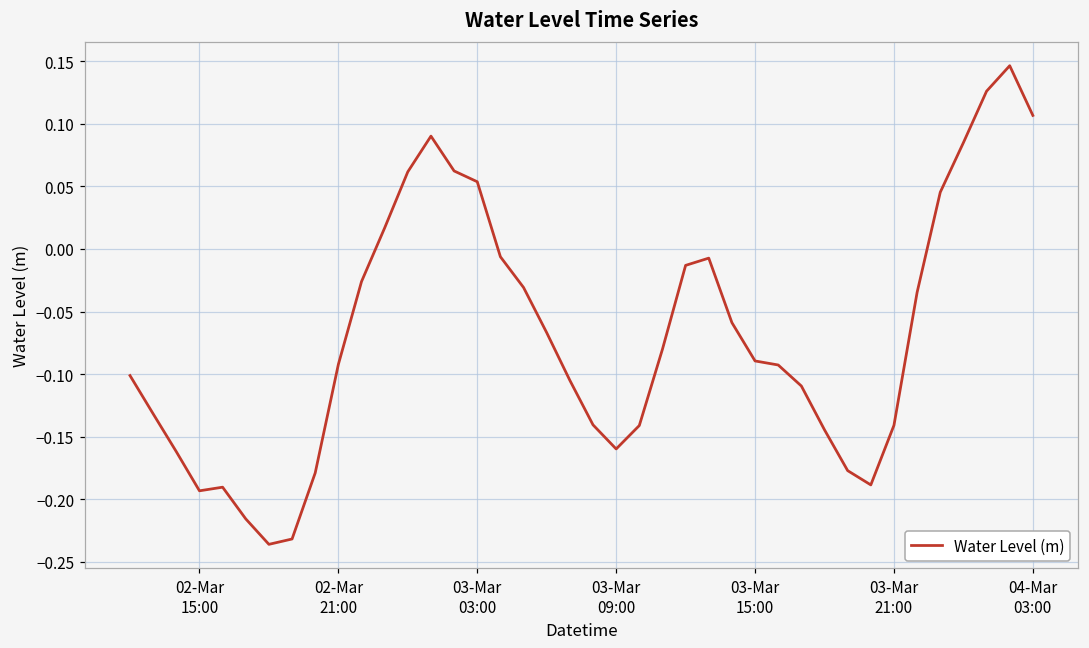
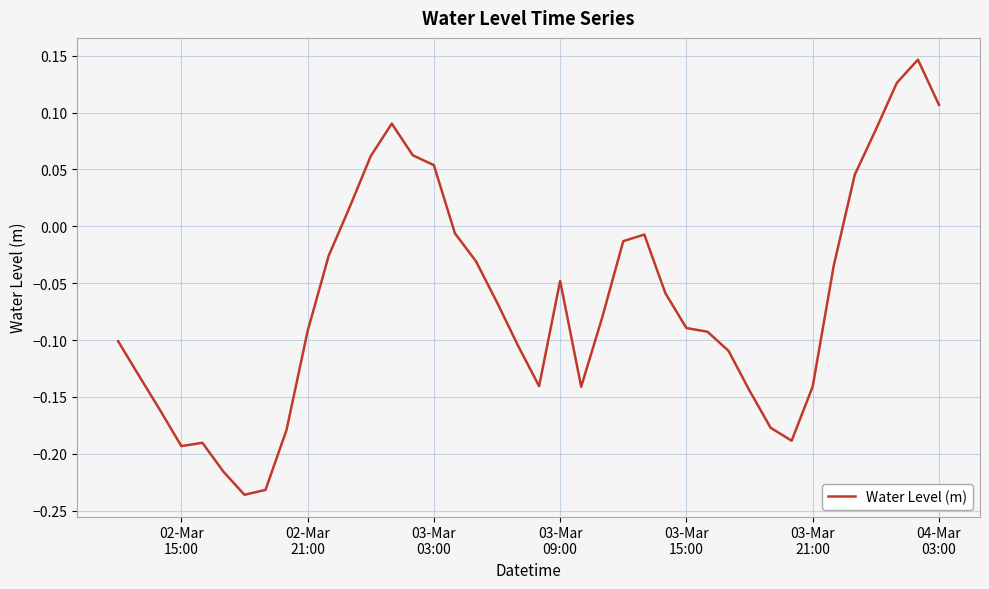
03-Mar 09:00: -0.160 -> -0.048
